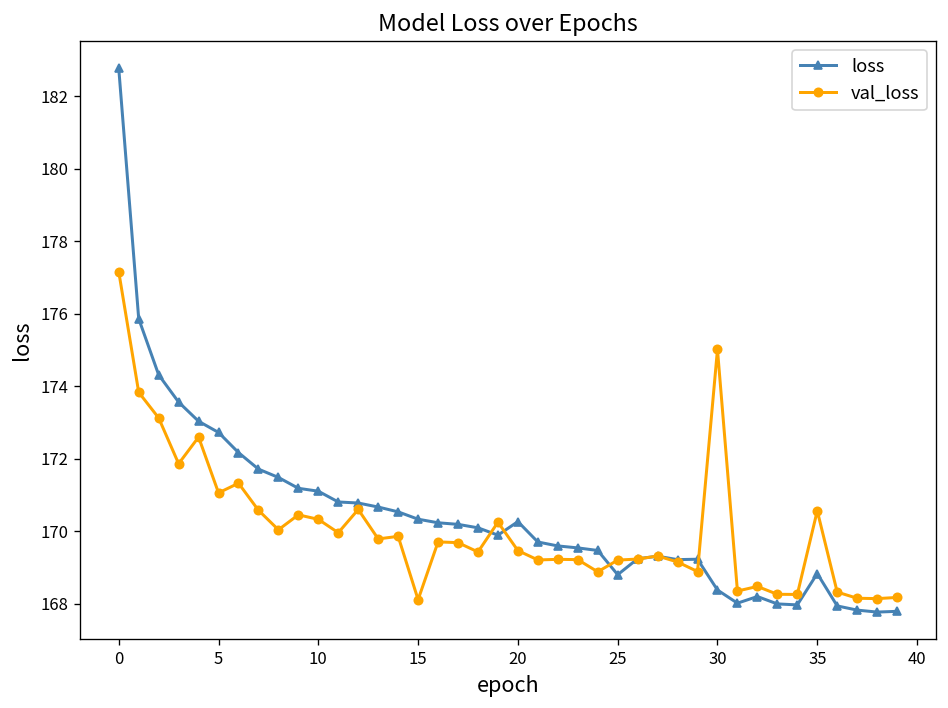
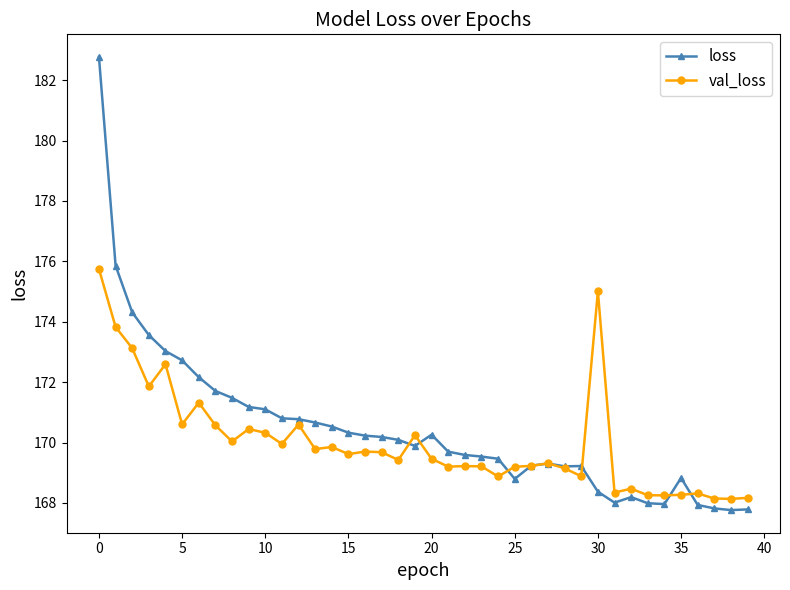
val_loss, 0: 177.2 -> 175.7
val_loss, 5: 171.1 -> 170.6
val_loss, 15: 168.1 -> 169.6
val_loss, 35: 170.6 -> 168.3
